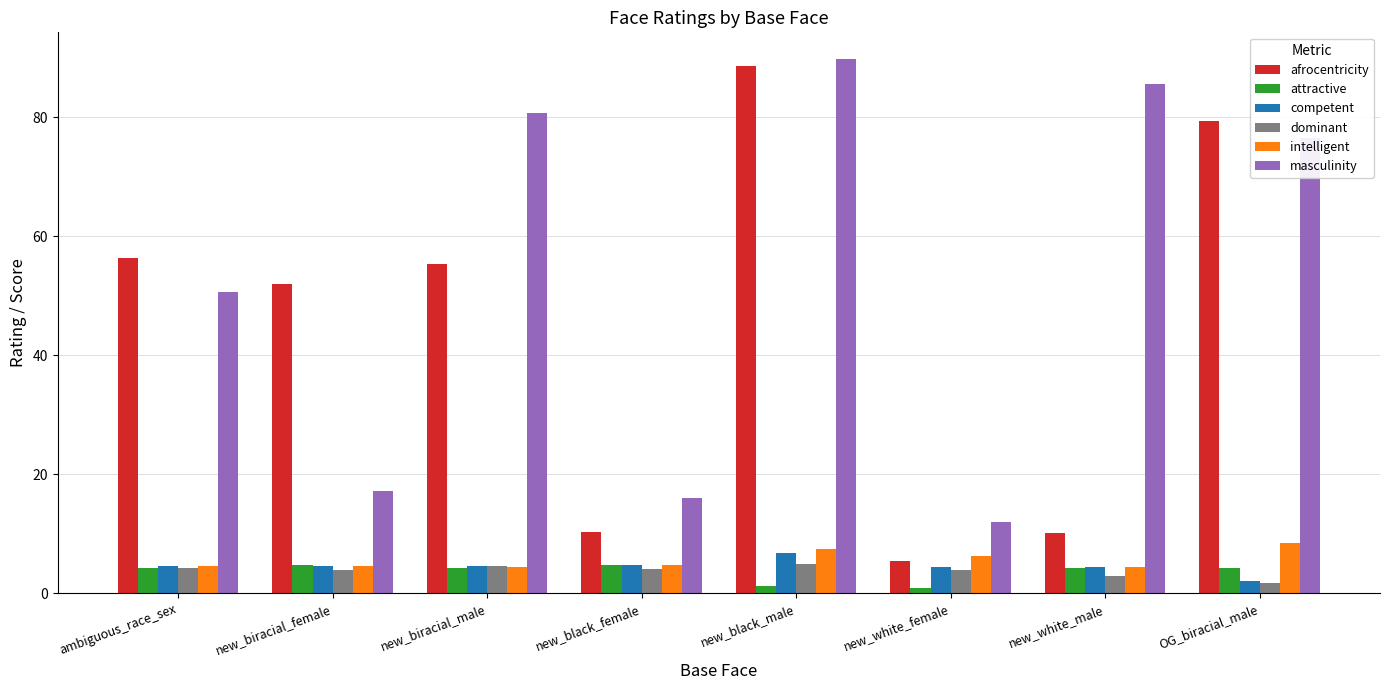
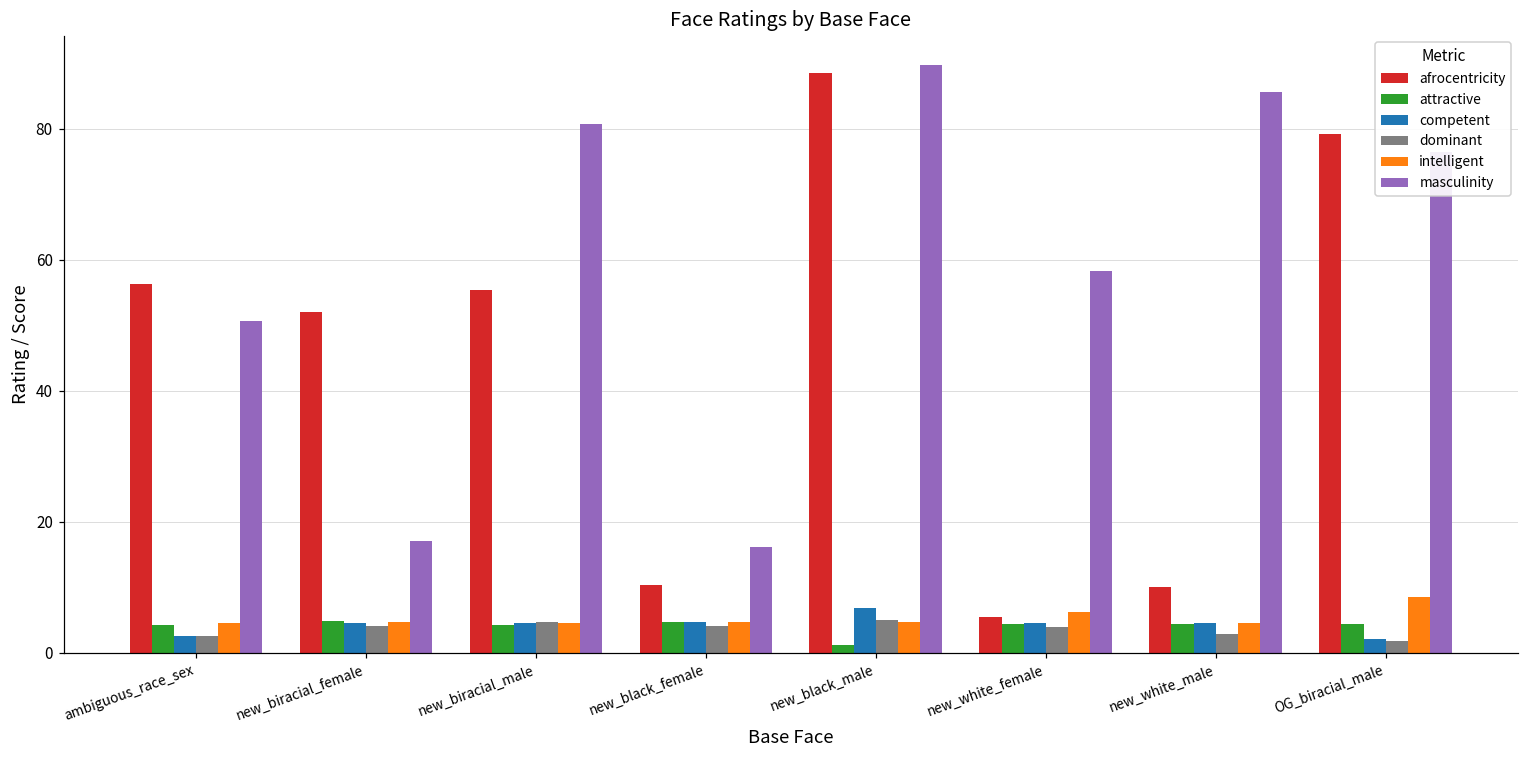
competent, ambiguous_race_sex: 5 -> 2
dominant, ambiguous_race_sex: 4 -> 3
intelligent, new_black_male: 7 -> 5
attractive, new_white_female: 1 -> 4
masculinity, new_white_female: 12 -> 58
